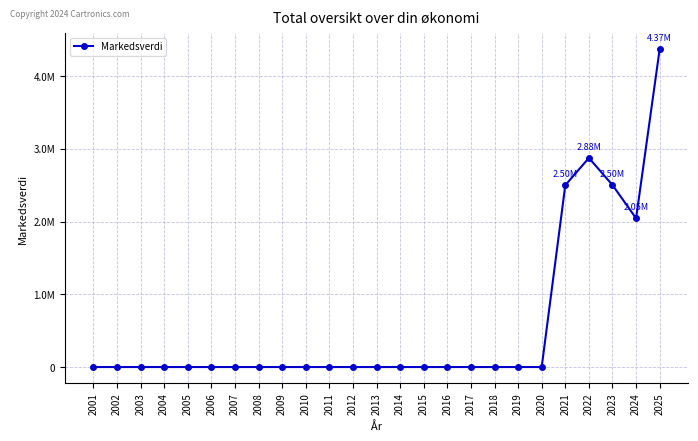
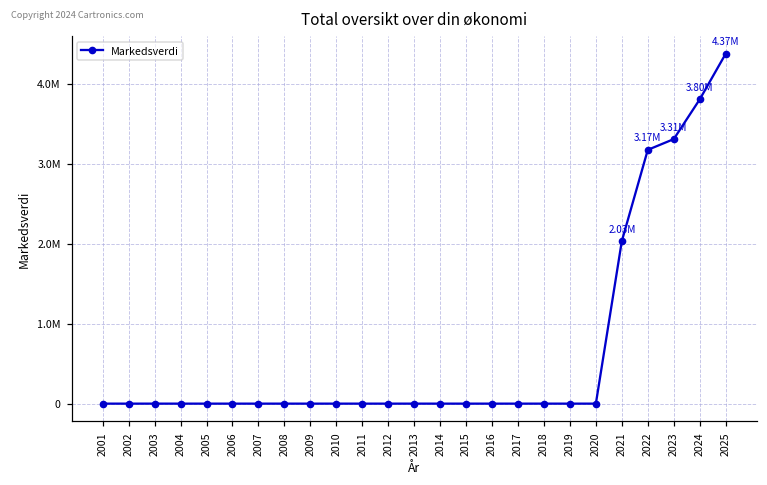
2021: 2.50M -> 2.03M
2022: 2.88M -> 3.17M
2023: 2.50M -> 3.31M
2024: 2.05M -> 3.80M
